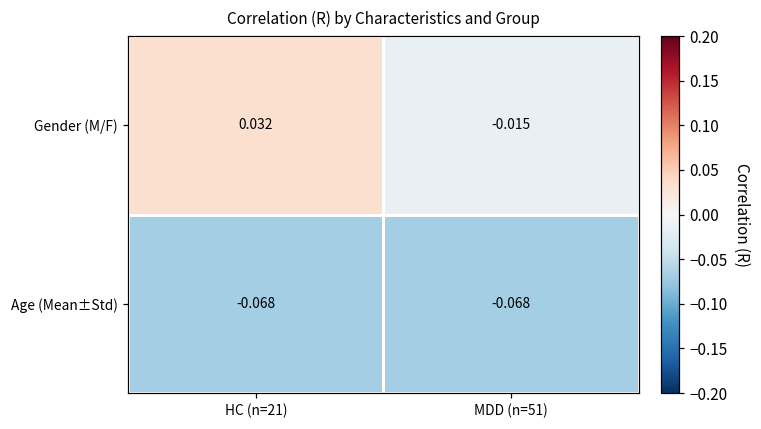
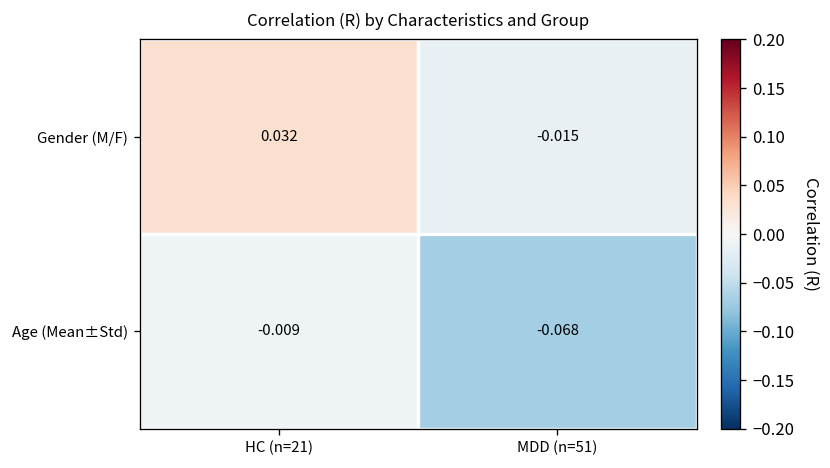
Age (Mean±Std), HC (n=21): -0.068 -> -0.009
